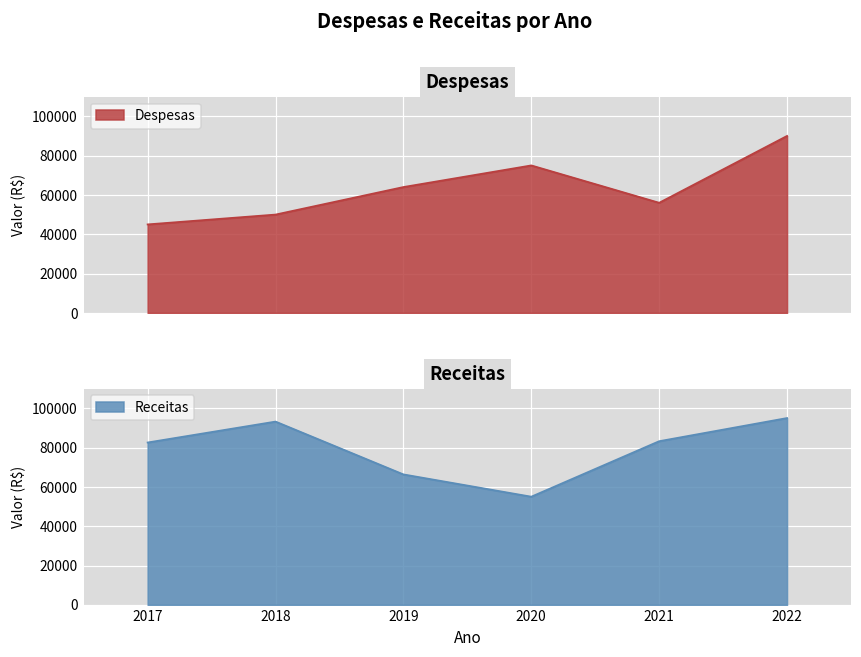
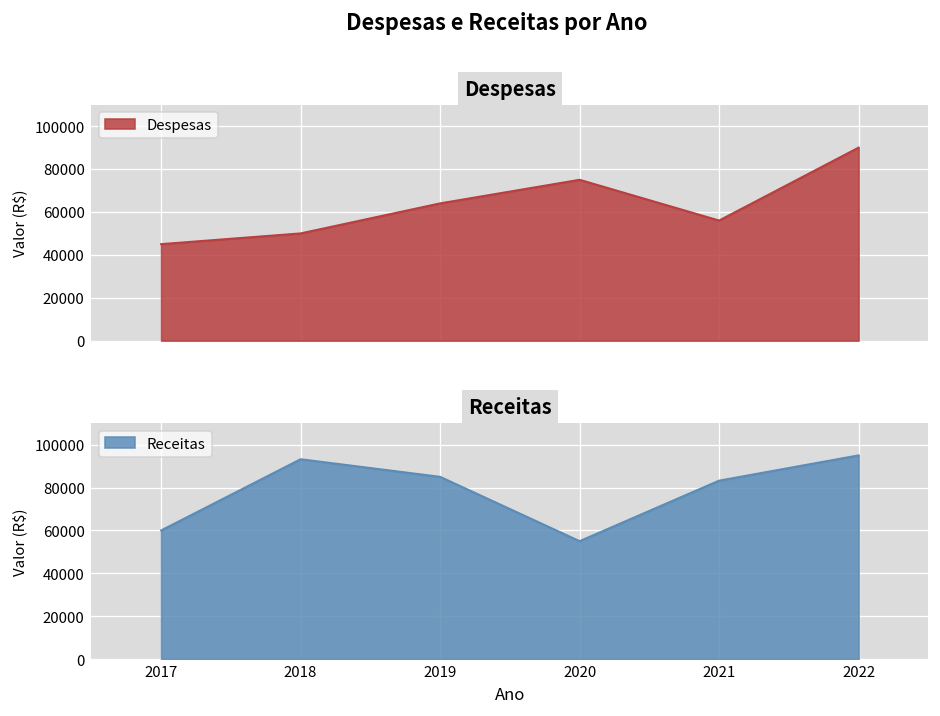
Receitas, 2017: 83000 -> 60000
Receitas, 2019: 66000 -> 85000
